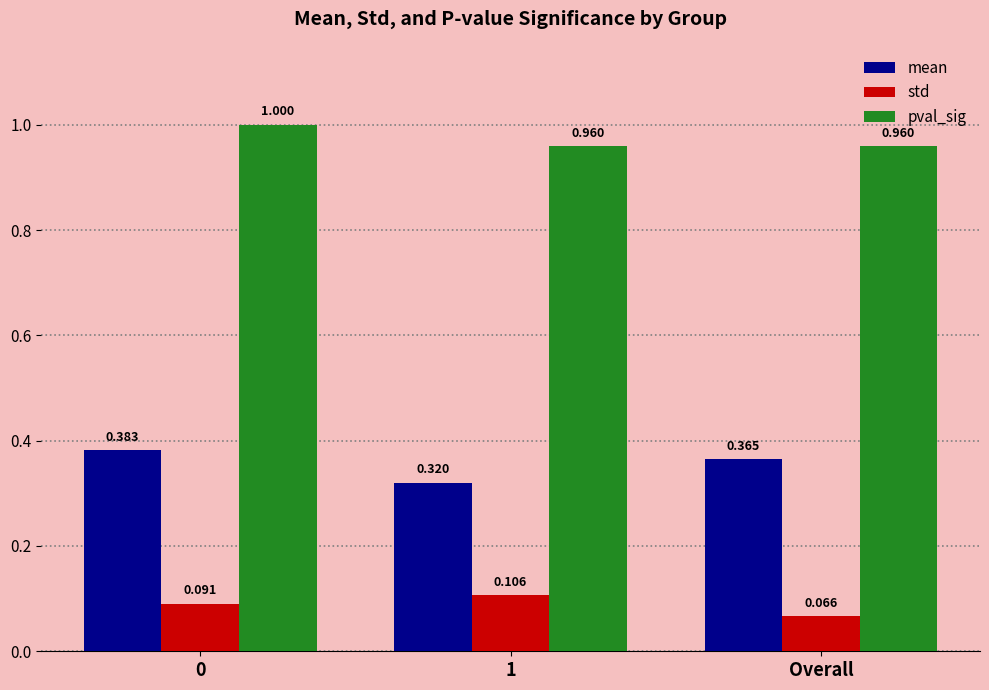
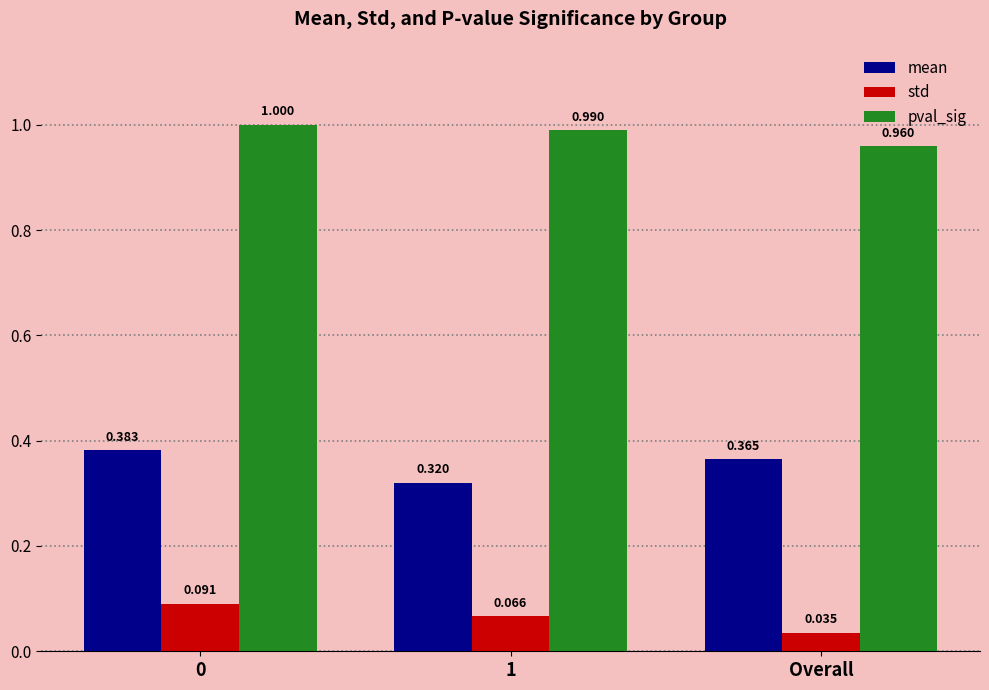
std, 1: 0.106 -> 0.066
pval_sig, 1: 0.960 -> 0.990
std, Overall: 0.066 -> 0.035
